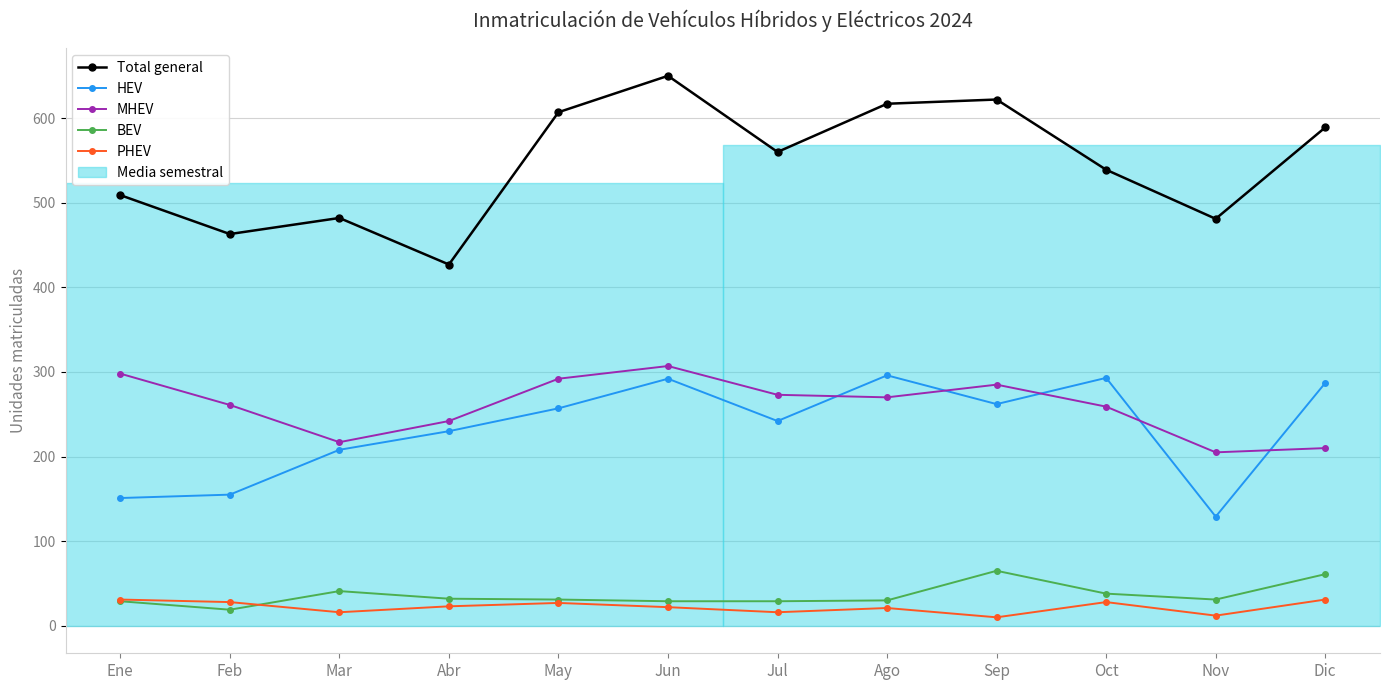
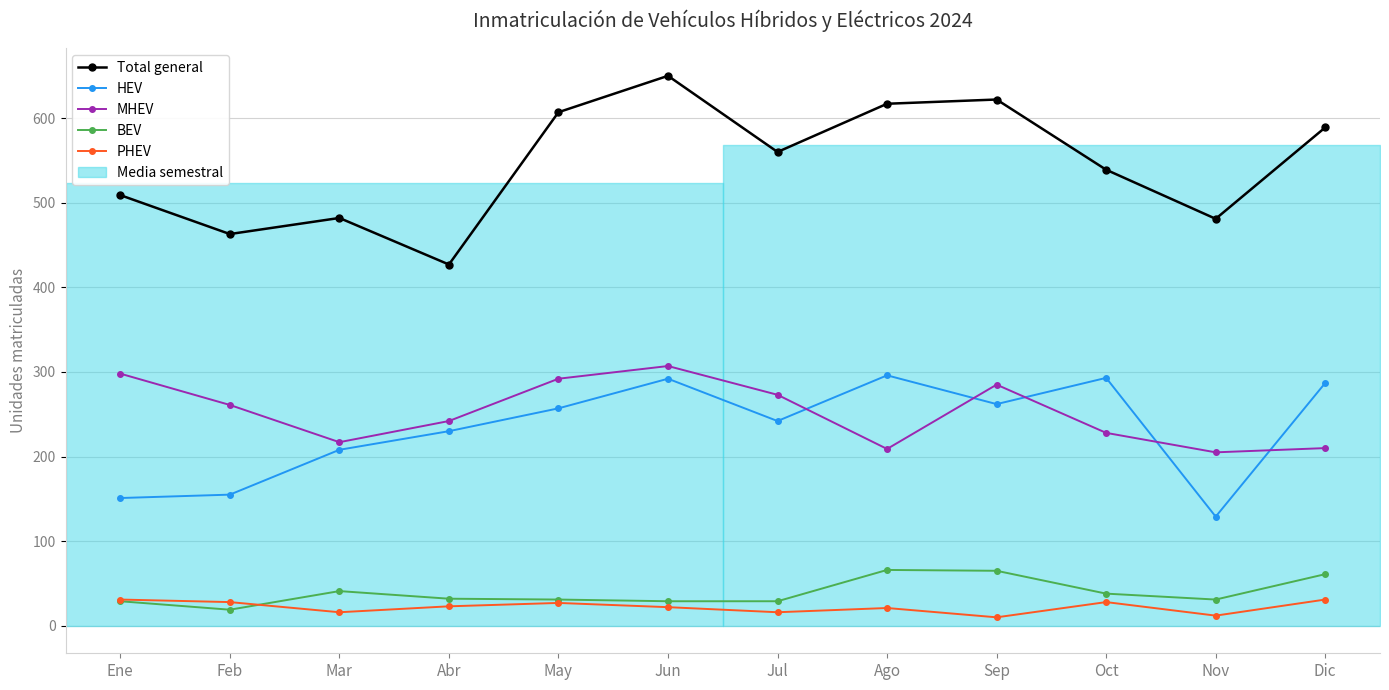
MHEV, Ago: 270 -> 210
BEV, Ago: 30 -> 70
MHEV, Oct: 260 -> 230
